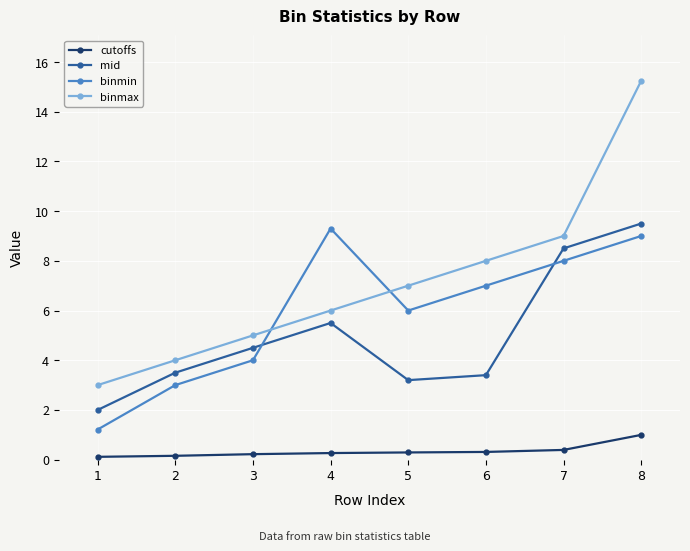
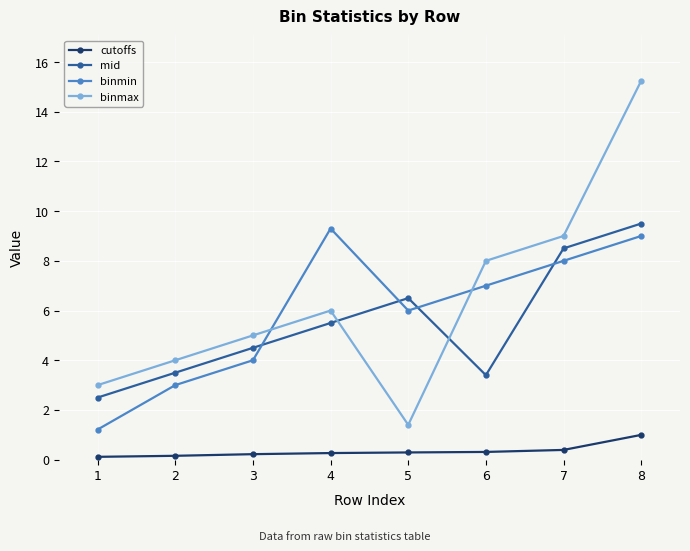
mid, 1: 2.0 -> 2.5
mid, 5: 3.2 -> 6.5
binmax, 5: 7.0 -> 1.4
